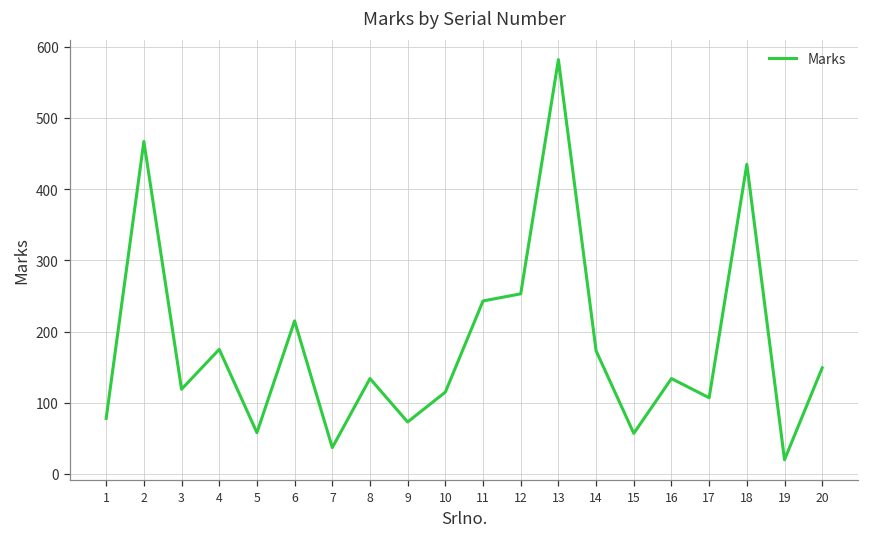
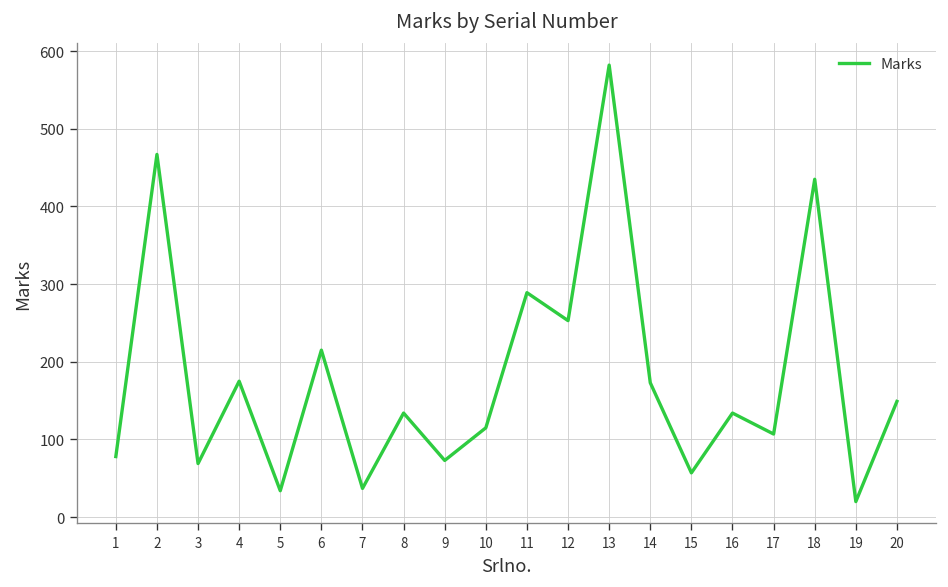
3: 120 -> 70
5: 60 -> 30
11: 240 -> 290
